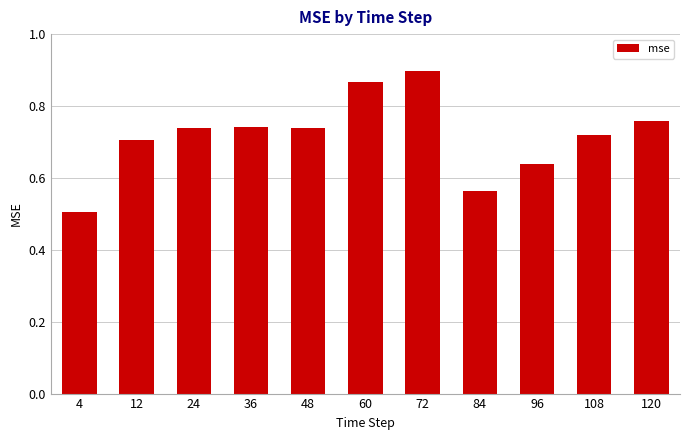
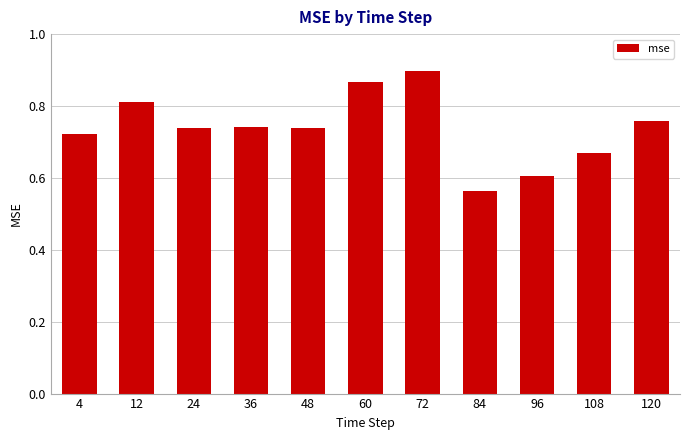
4: 0.51 -> 0.72
12: 0.71 -> 0.81
96: 0.64 -> 0.60
108: 0.72 -> 0.67
